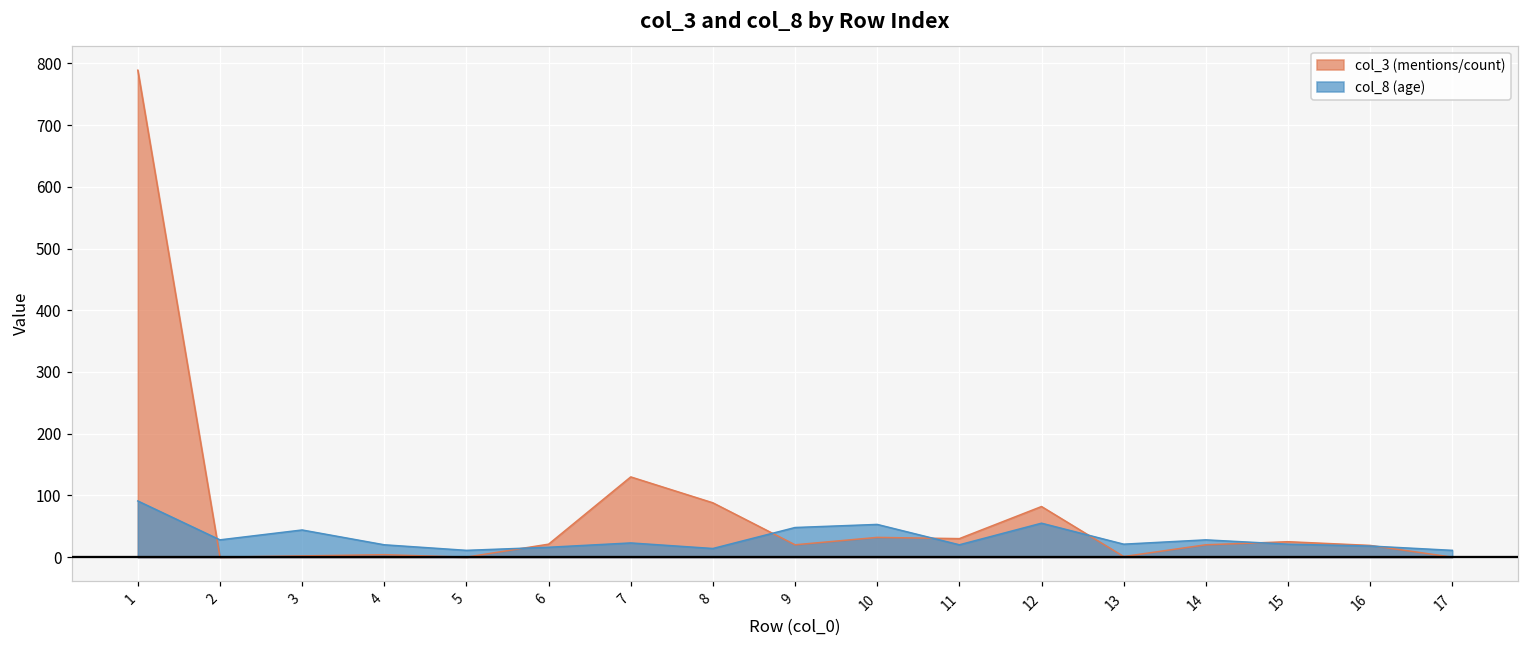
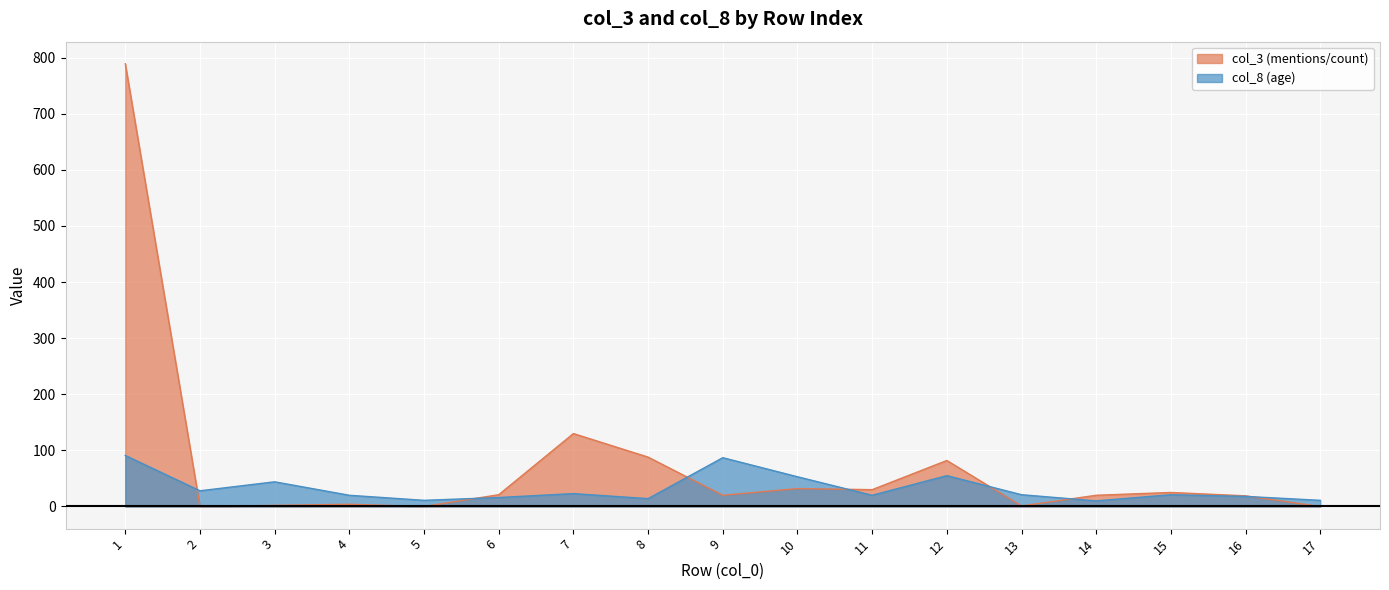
col_8 (age), 9: 50 -> 90
col_8 (age), 14: 30 -> 10
